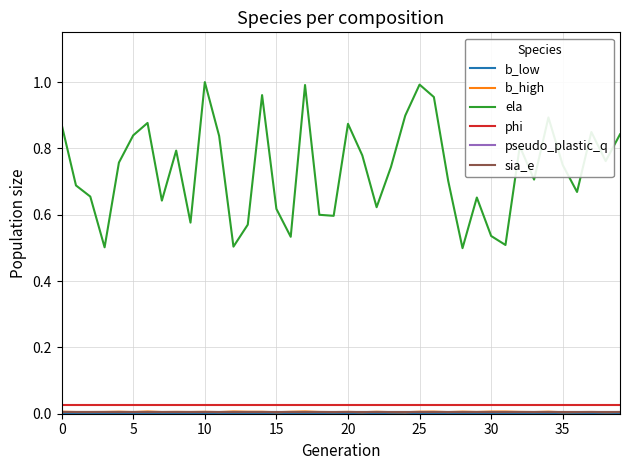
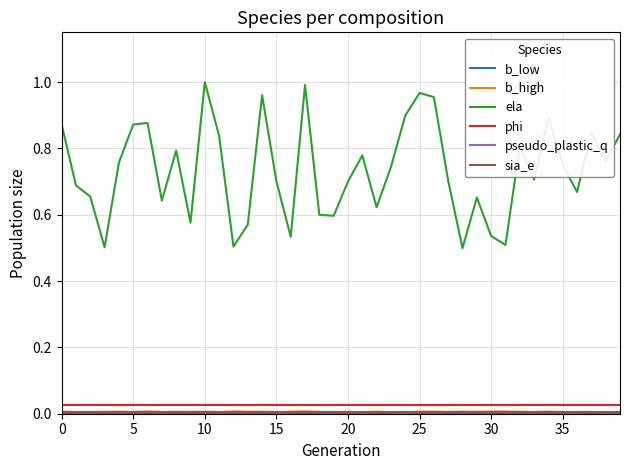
ela, 5: 0.84 -> 0.87
ela, 15: 0.62 -> 0.70
ela, 20: 0.87 -> 0.70
ela, 25: 0.99 -> 0.97
